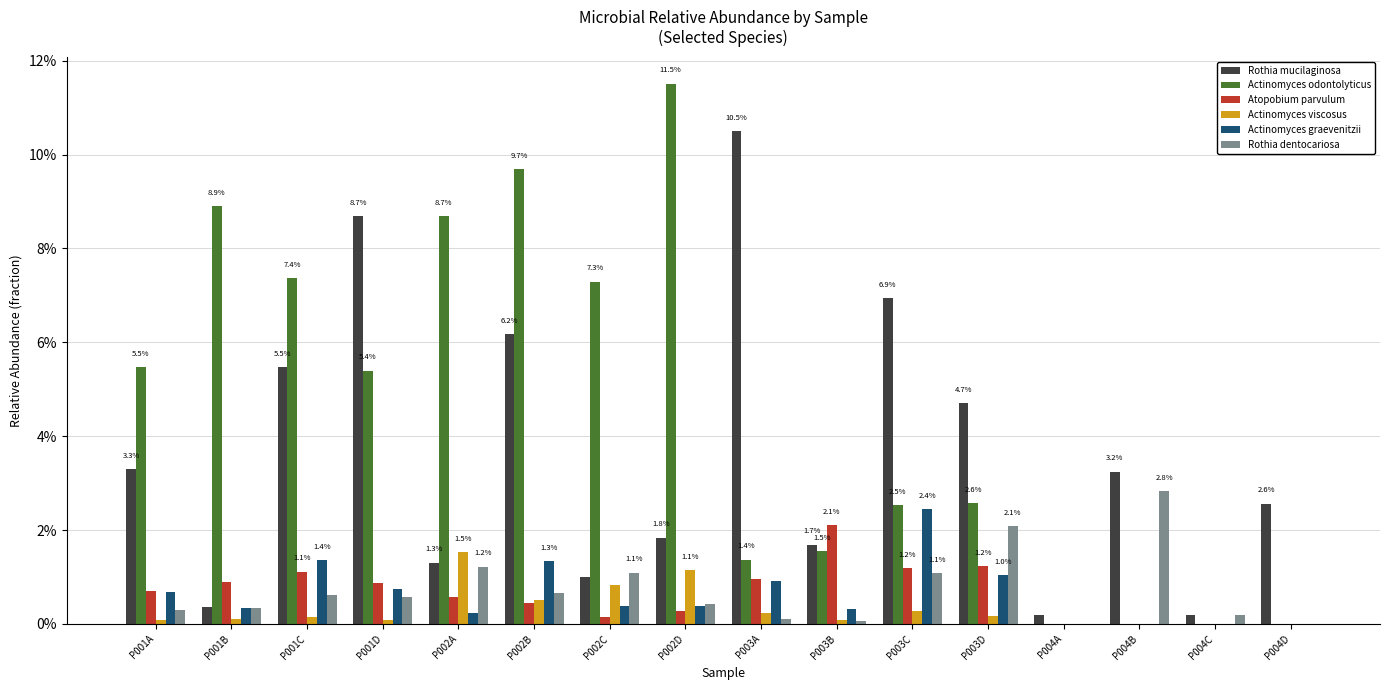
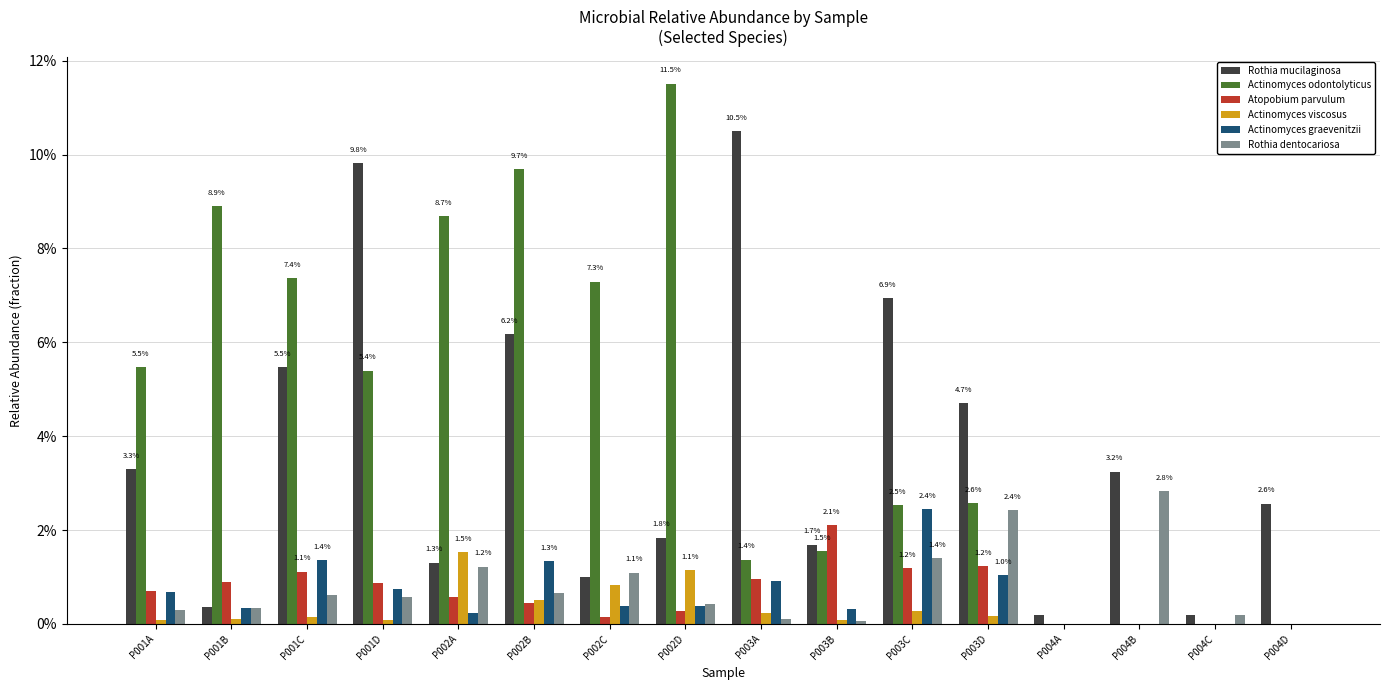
Rothia mucilaginosa, P001D: 8.7% -> 9.8%
Rothia dentocariosa, P003C: 1.1% -> 1.4%
Rothia dentocariosa, P003D: 2.1% -> 2.4%
